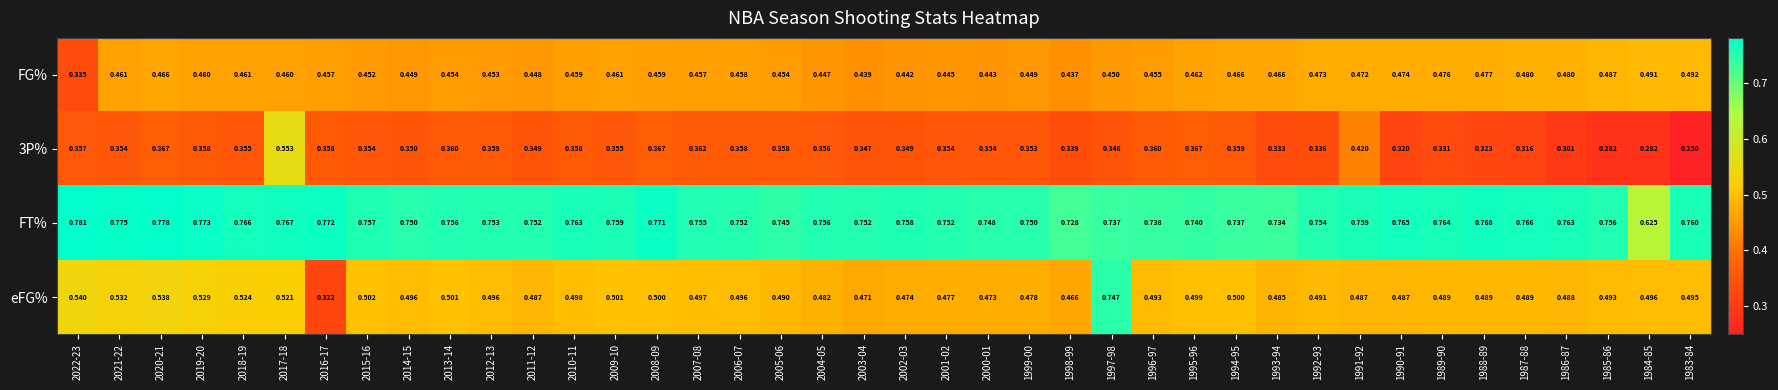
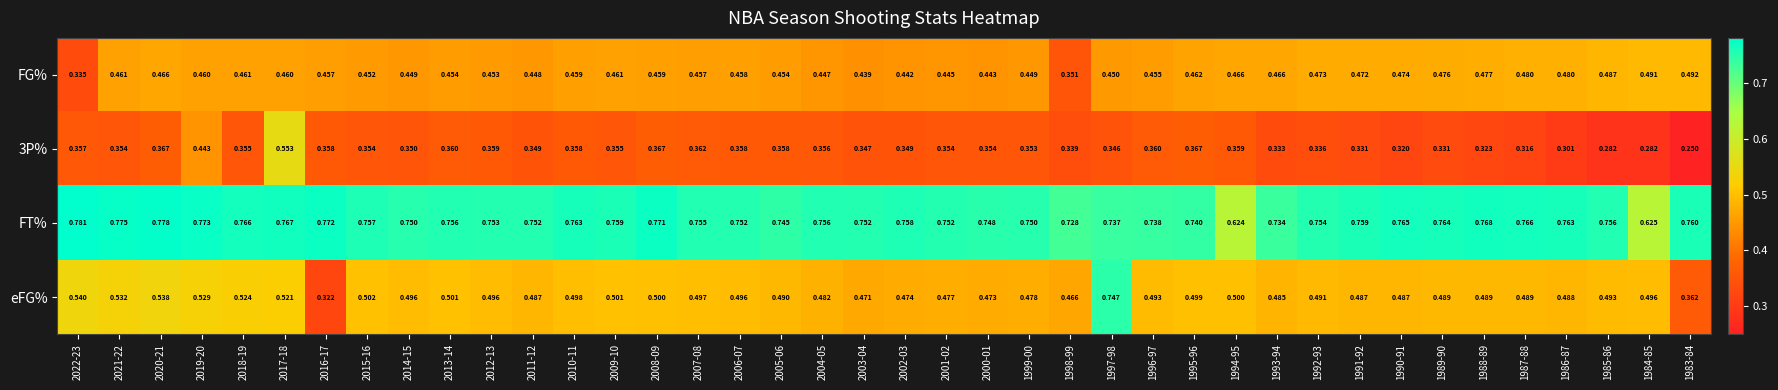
FG%, 1998-99: 0.437 -> 0.351
3P%, 2019-20: 0.358 -> 0.443
3P%, 1991-92: 0.420 -> 0.331
FT%, 1994-95: 0.737 -> 0.624
eFG%, 1983-84: 0.495 -> 0.362
